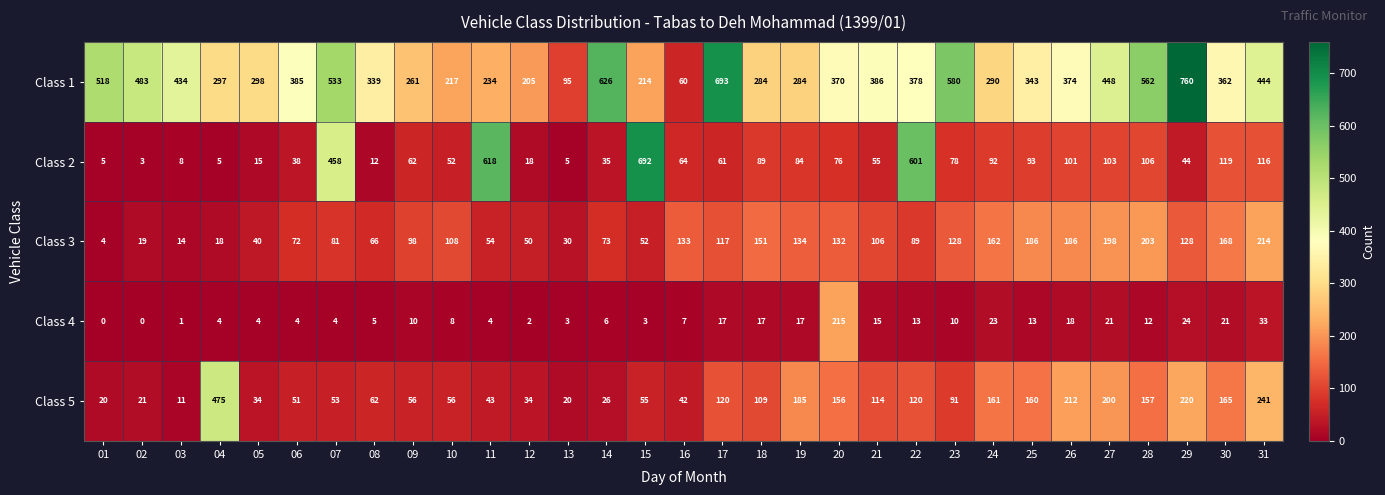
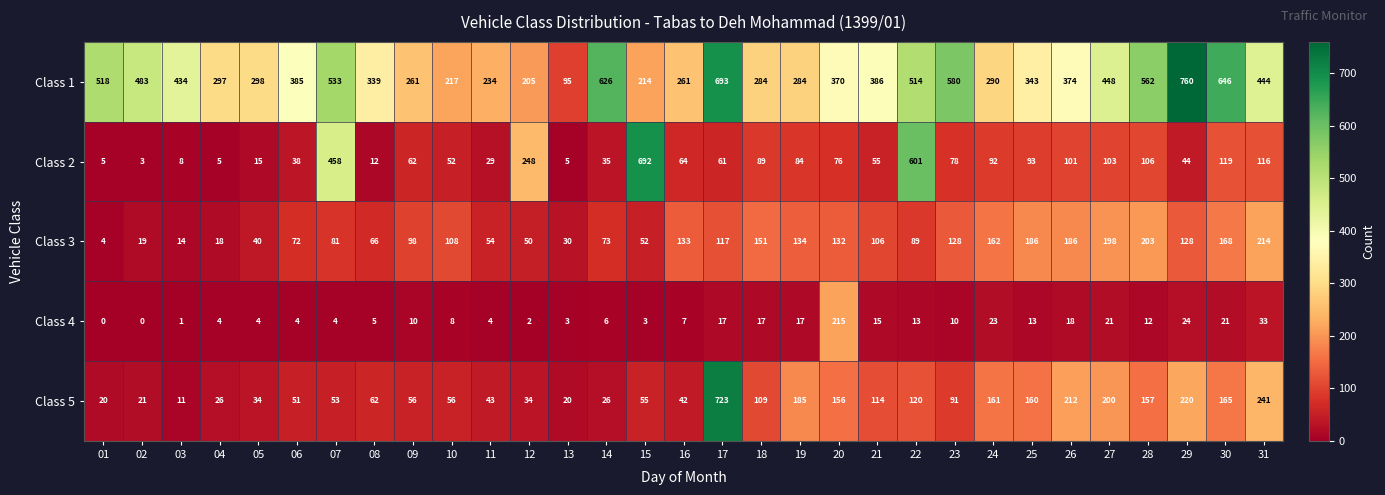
Class 1, 16: 60 -> 261
Class 1, 22: 378 -> 514
Class 1, 30: 362 -> 646
Class 2, 11: 618 -> 29
Class 2, 12: 18 -> 248
Class 5, 04: 475 -> 26
Class 5, 17: 120 -> 723
